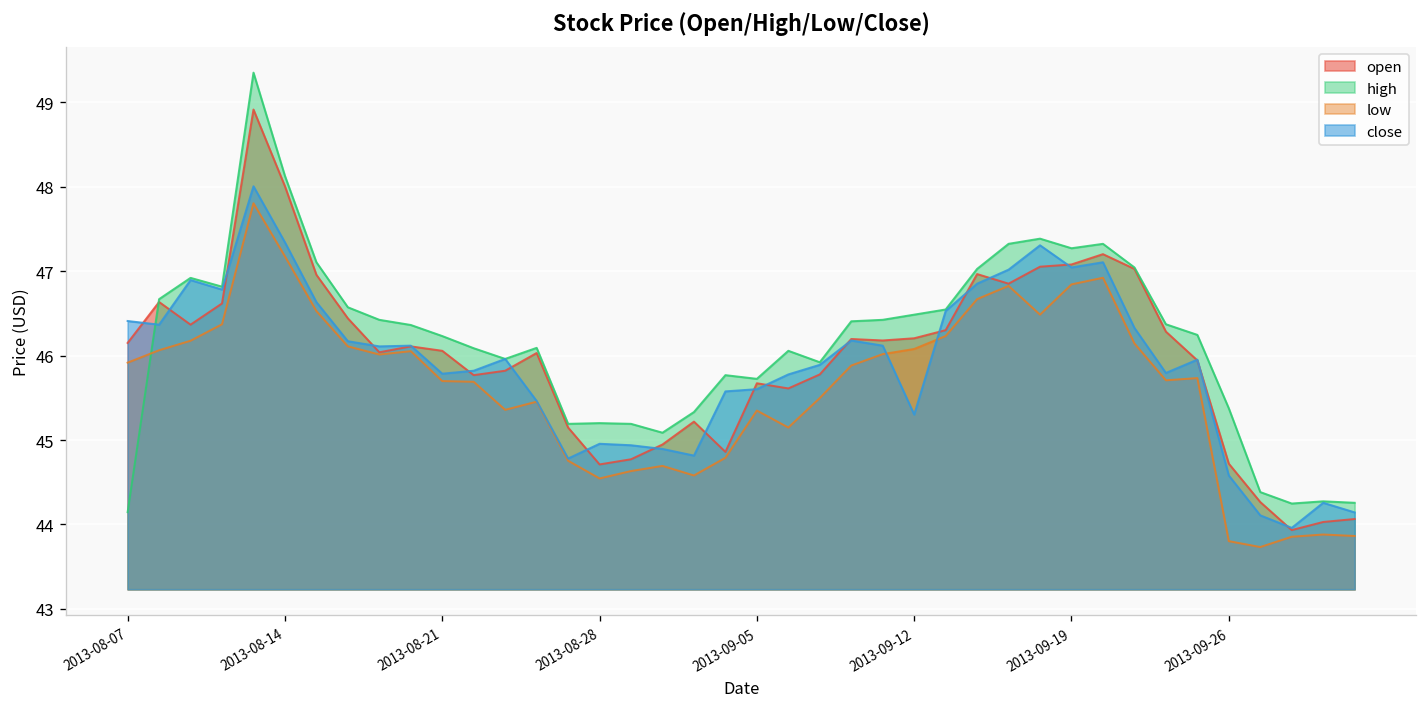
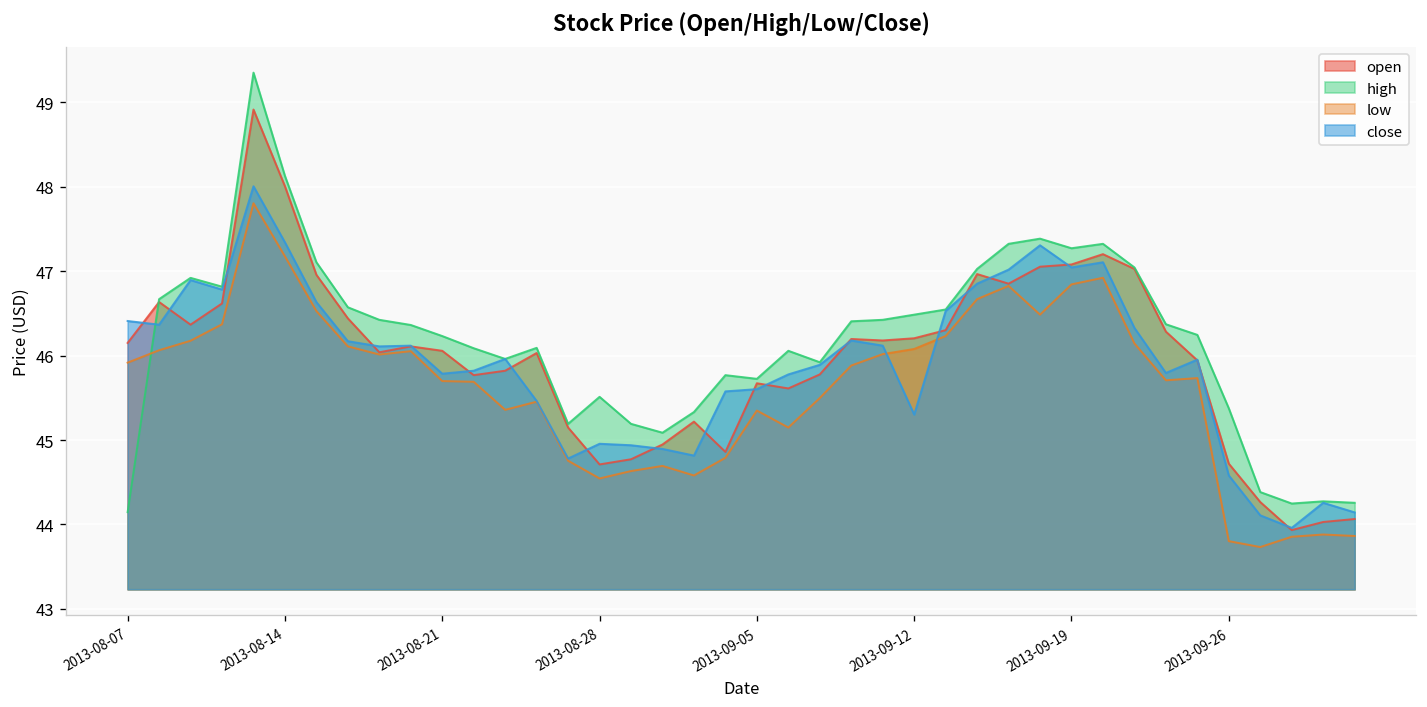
high, 2013-08-28: 45.2 -> 45.5
